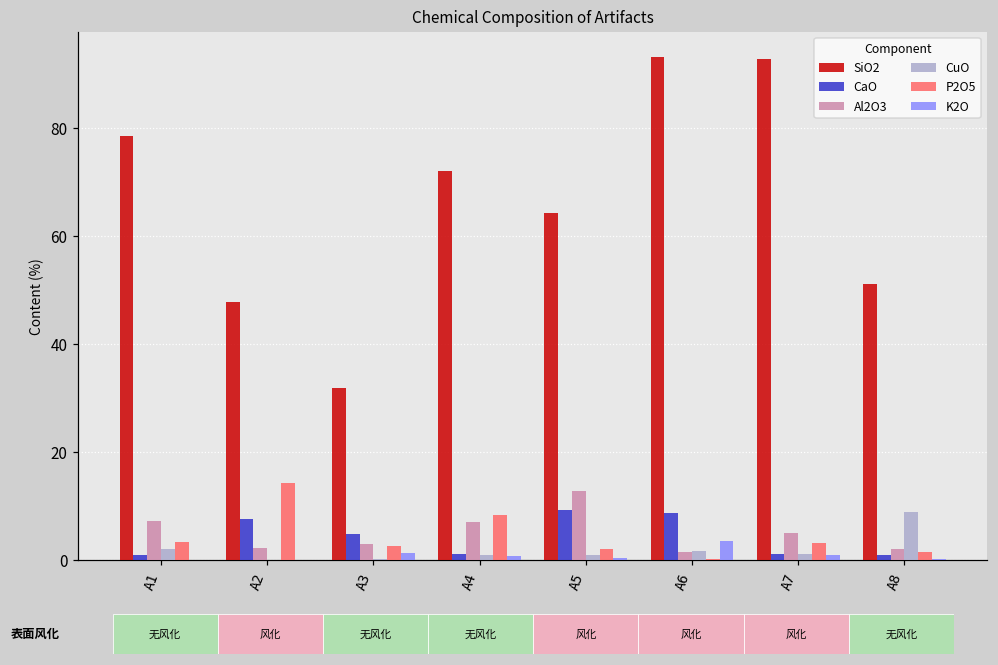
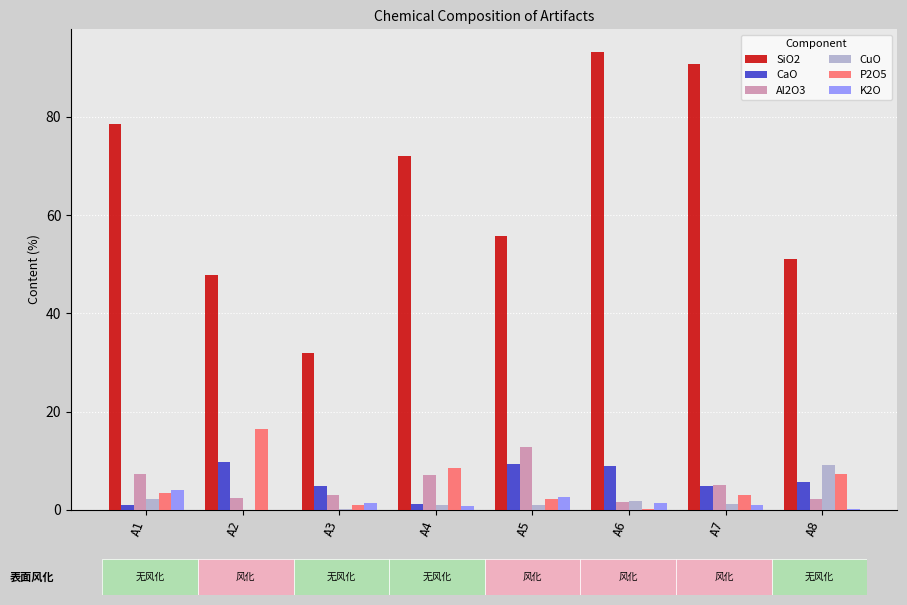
K2O, A1: 0 -> 4
CaO, A2: 8 -> 10
P2O5, A2: 14 -> 16
P2O5, A3: 3 -> 1
SiO2, A5: 64 -> 56
K2O, A5: 0 -> 3
K2O, A6: 3 -> 1
SiO2, A7: 93 -> 91
CaO, A7: 1 -> 5
CaO, A8: 1 -> 6
P2O5, A8: 1 -> 7
